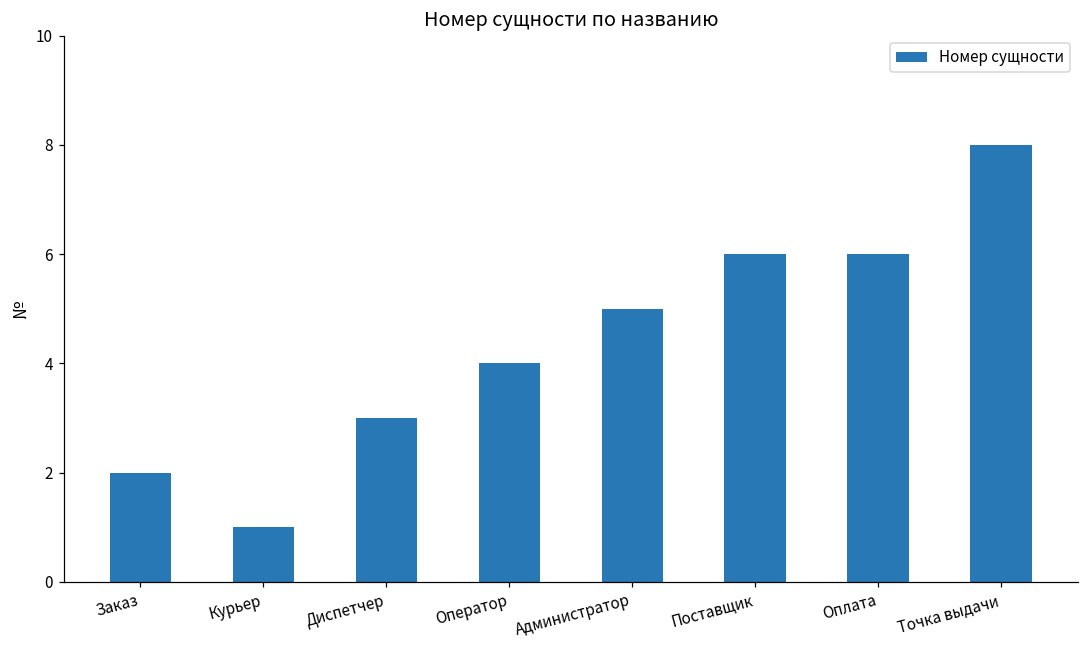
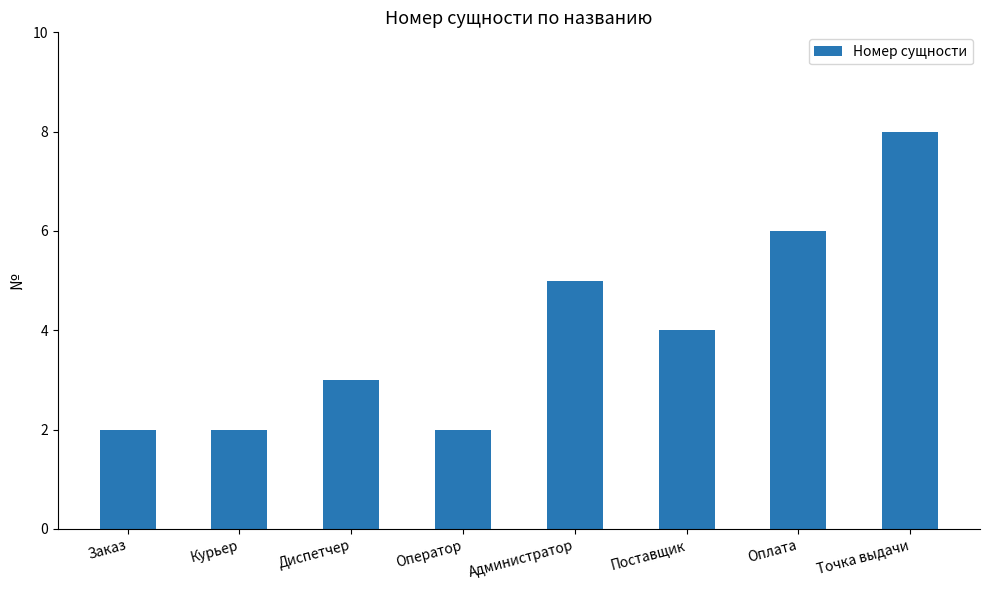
Курьер: 1 -> 2
Оператор: 4 -> 2
Поставщик: 6 -> 4
